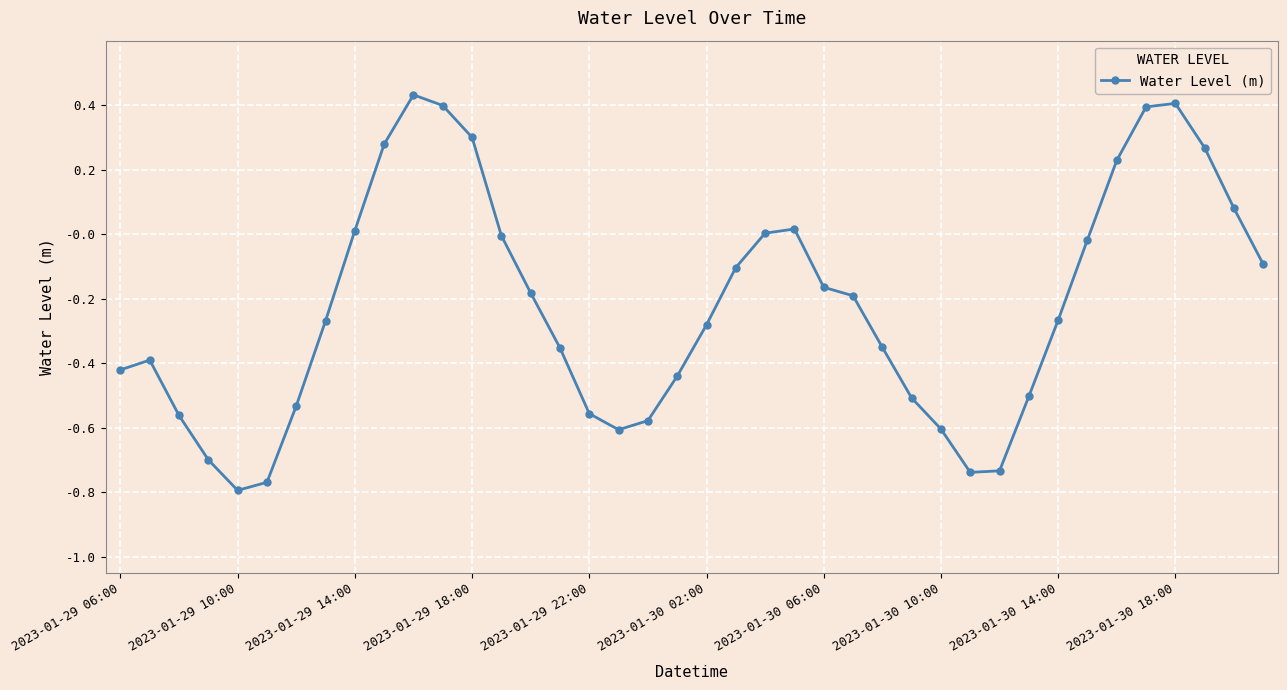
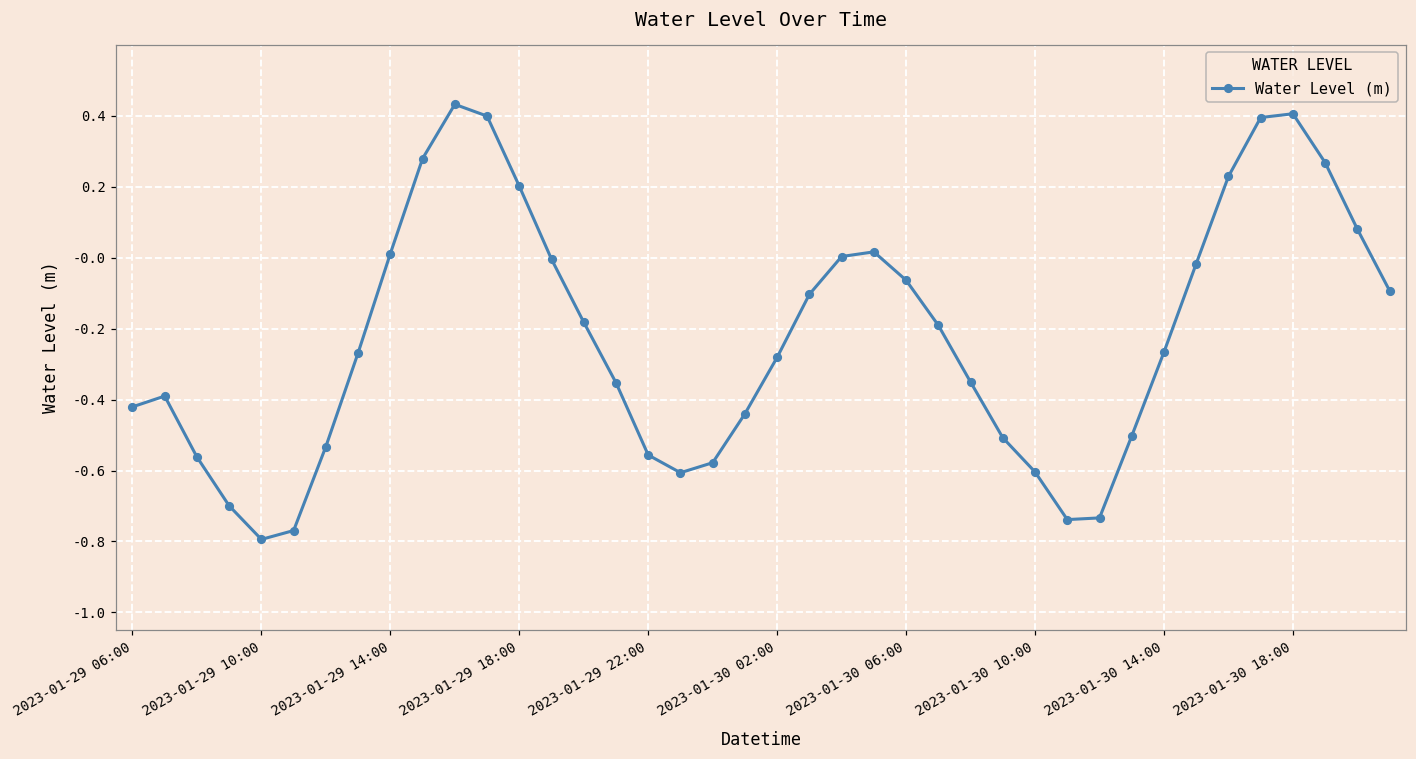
2023-01-29 18:00: 0.30 -> 0.20
2023-01-30 06:00: -0.16 -> -0.06
